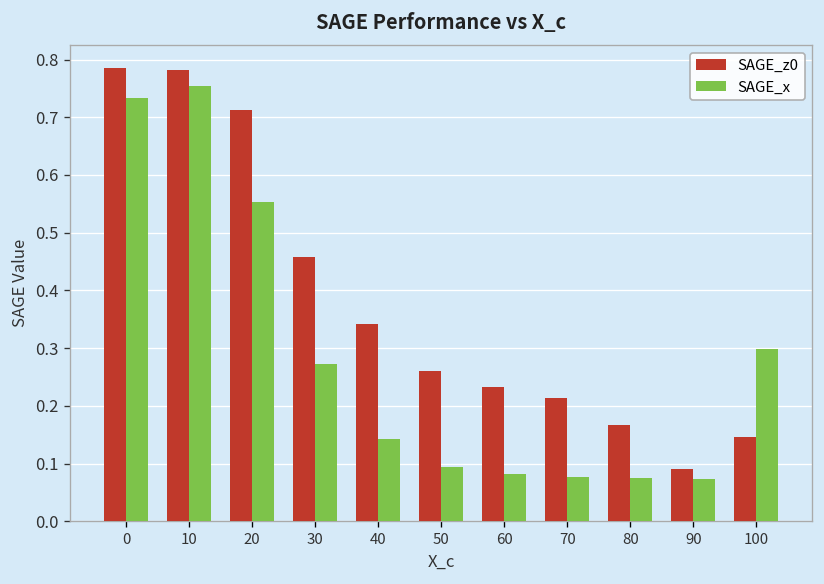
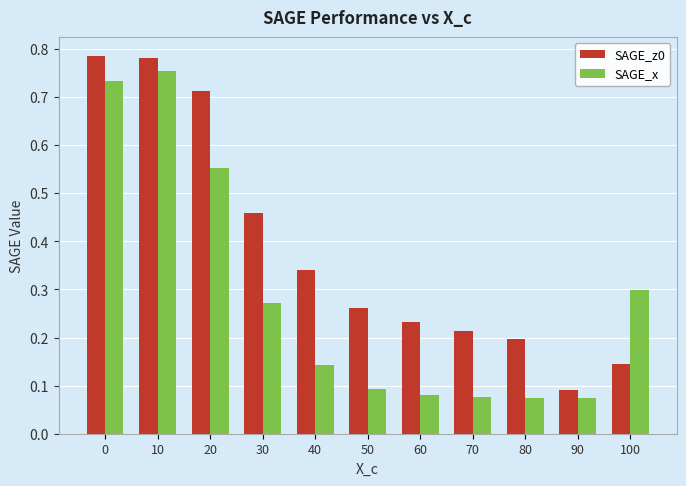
SAGE_z0, 80: 0.17 -> 0.20
